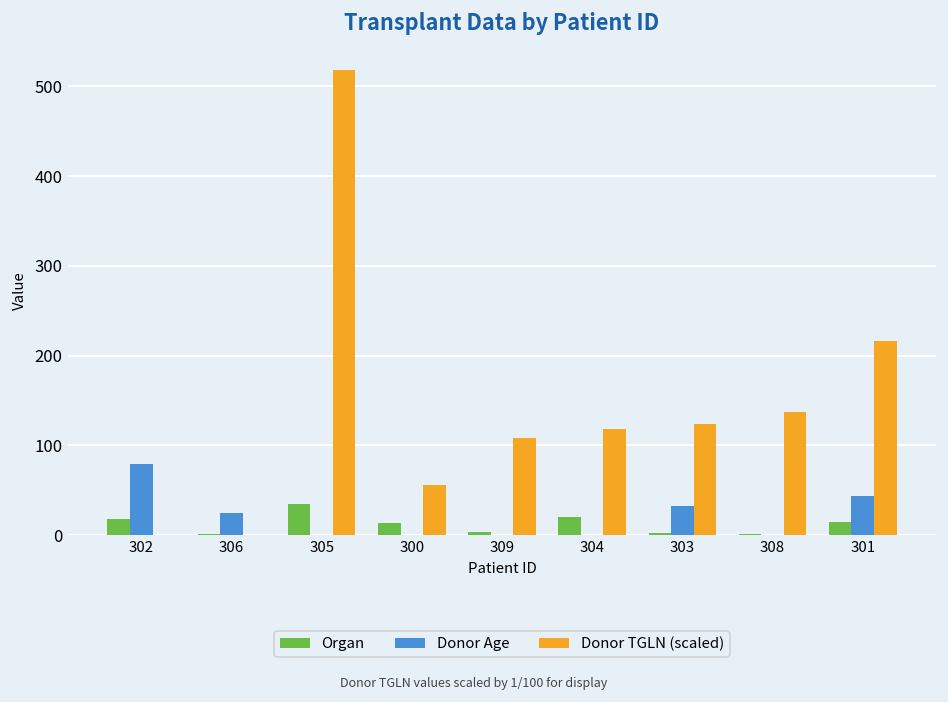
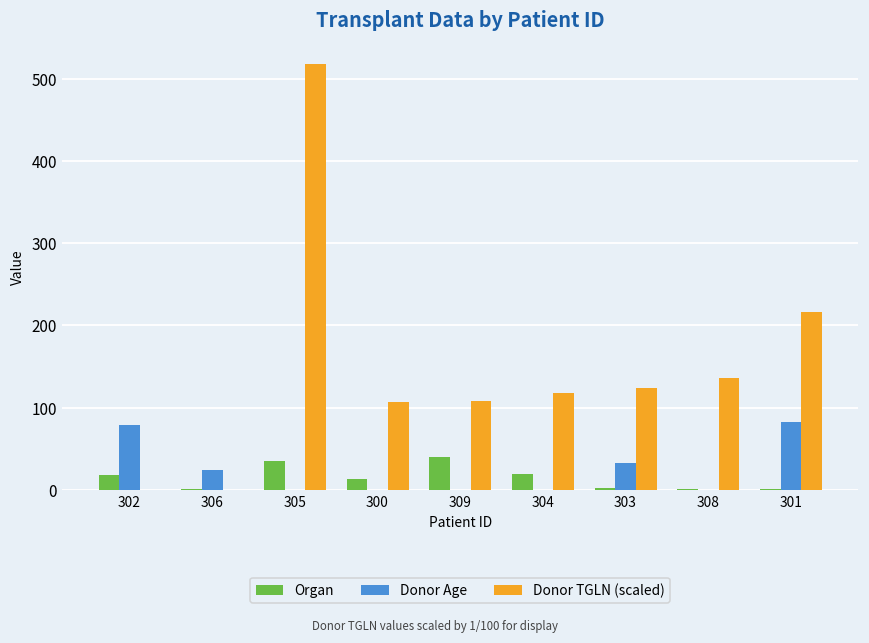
Donor TGLN (scaled), 300: 60 -> 110
Organ, 309: 0 -> 40
Organ, 301: 20 -> 0
Donor Age, 301: 40 -> 80
